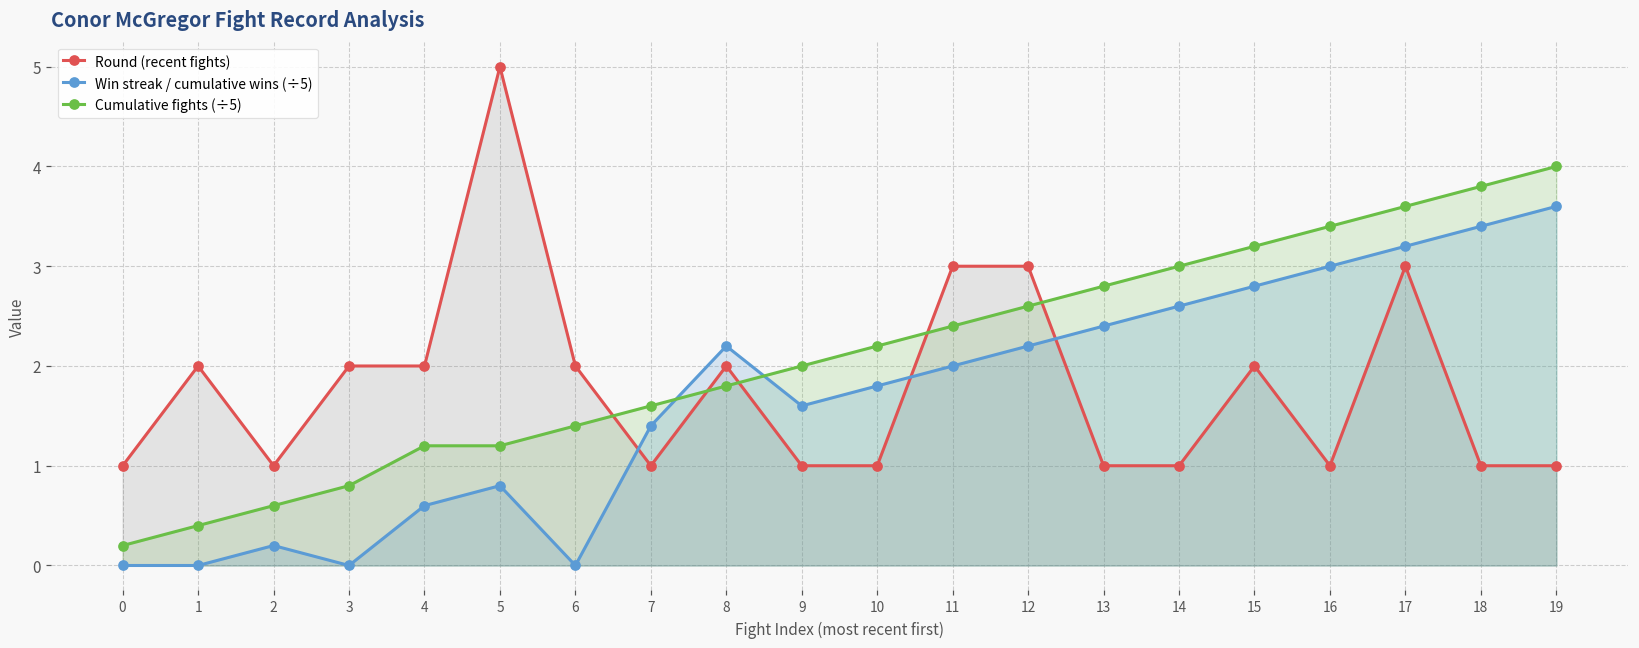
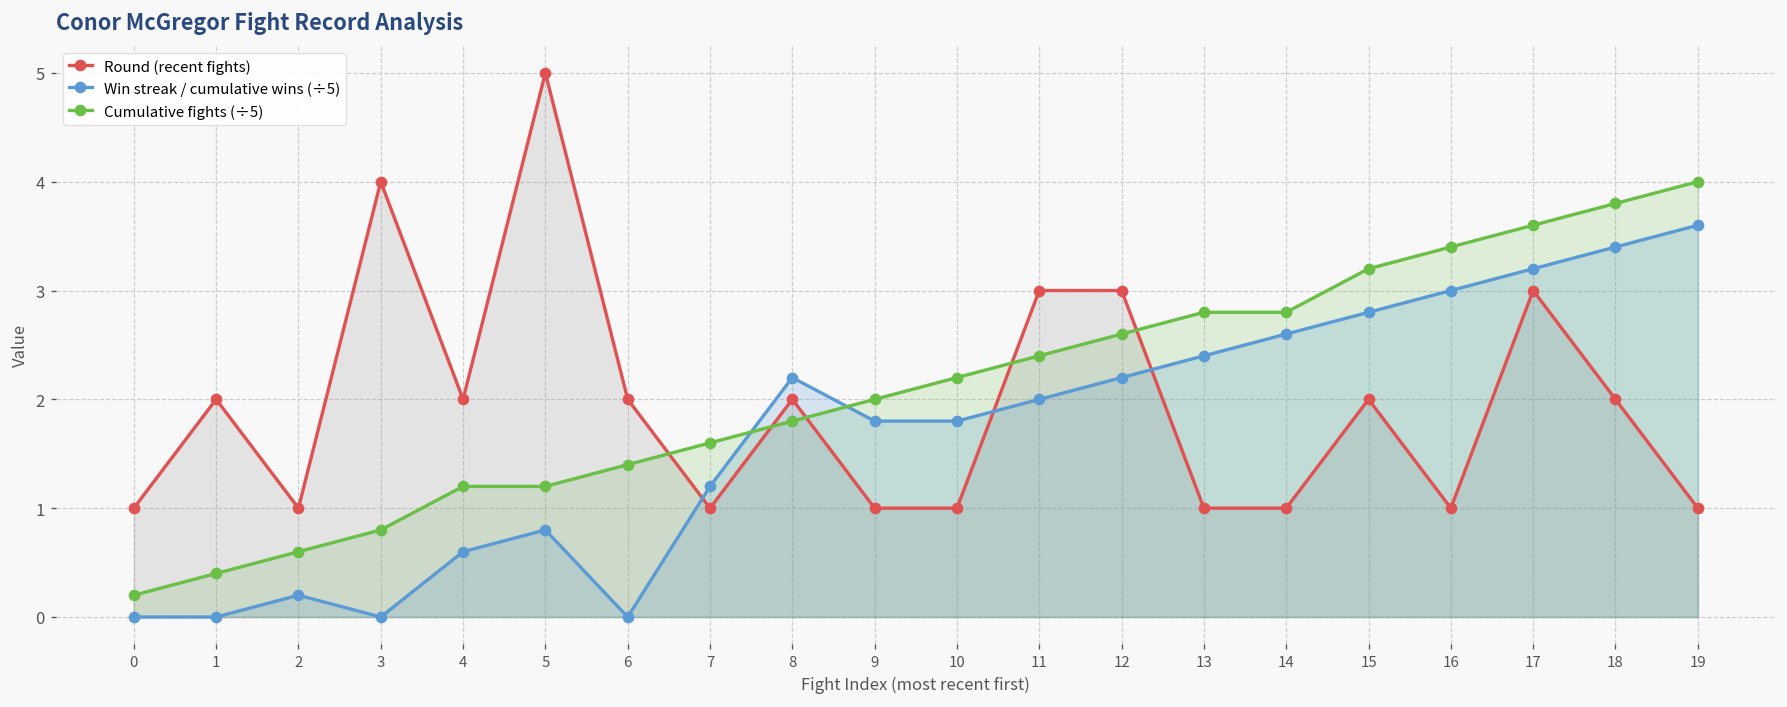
Round (recent fights), 3: 2 -> 4
Win streak / cumulative wins (÷5), 7: 1.4 -> 1.2
Win streak / cumulative wins (÷5), 9: 1.6 -> 1.8
Cumulative fights (÷5), 14: 3.0 -> 2.8
Round (recent fights), 18: 1 -> 2
